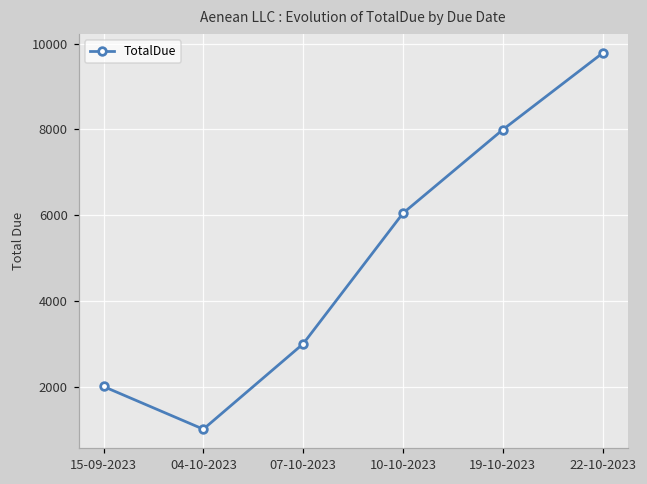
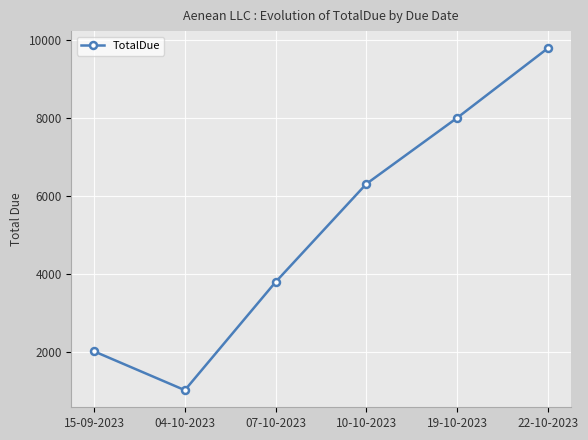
07-10-2023: 3000 -> 3800
10-10-2023: 6000 -> 6300
